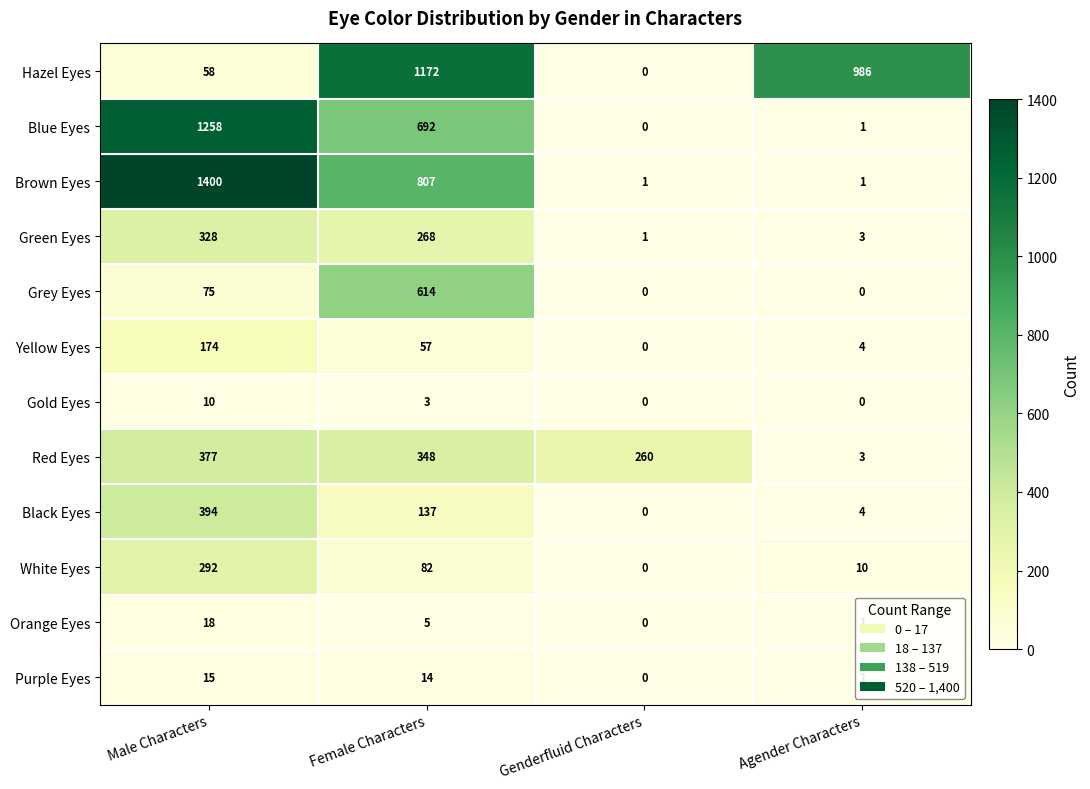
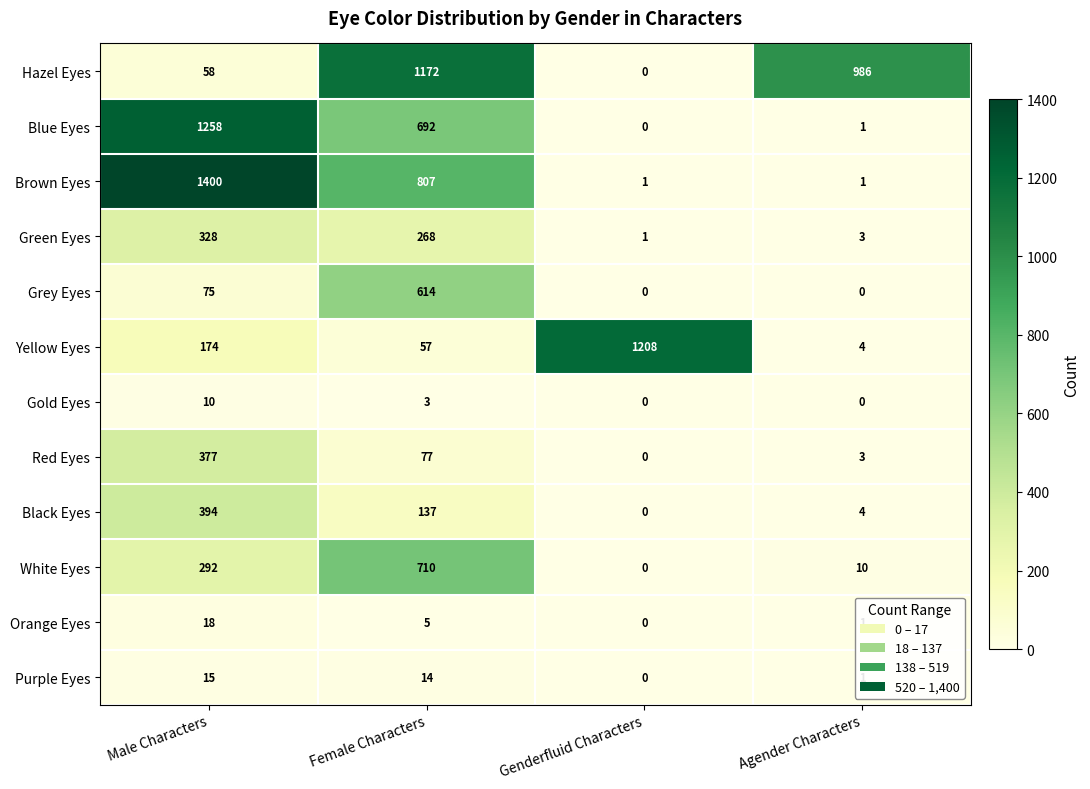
Yellow Eyes, Genderfluid Characters: 0 -> 1208
Red Eyes, Female Characters: 348 -> 77
Red Eyes, Genderfluid Characters: 260 -> 0
White Eyes, Female Characters: 82 -> 710
